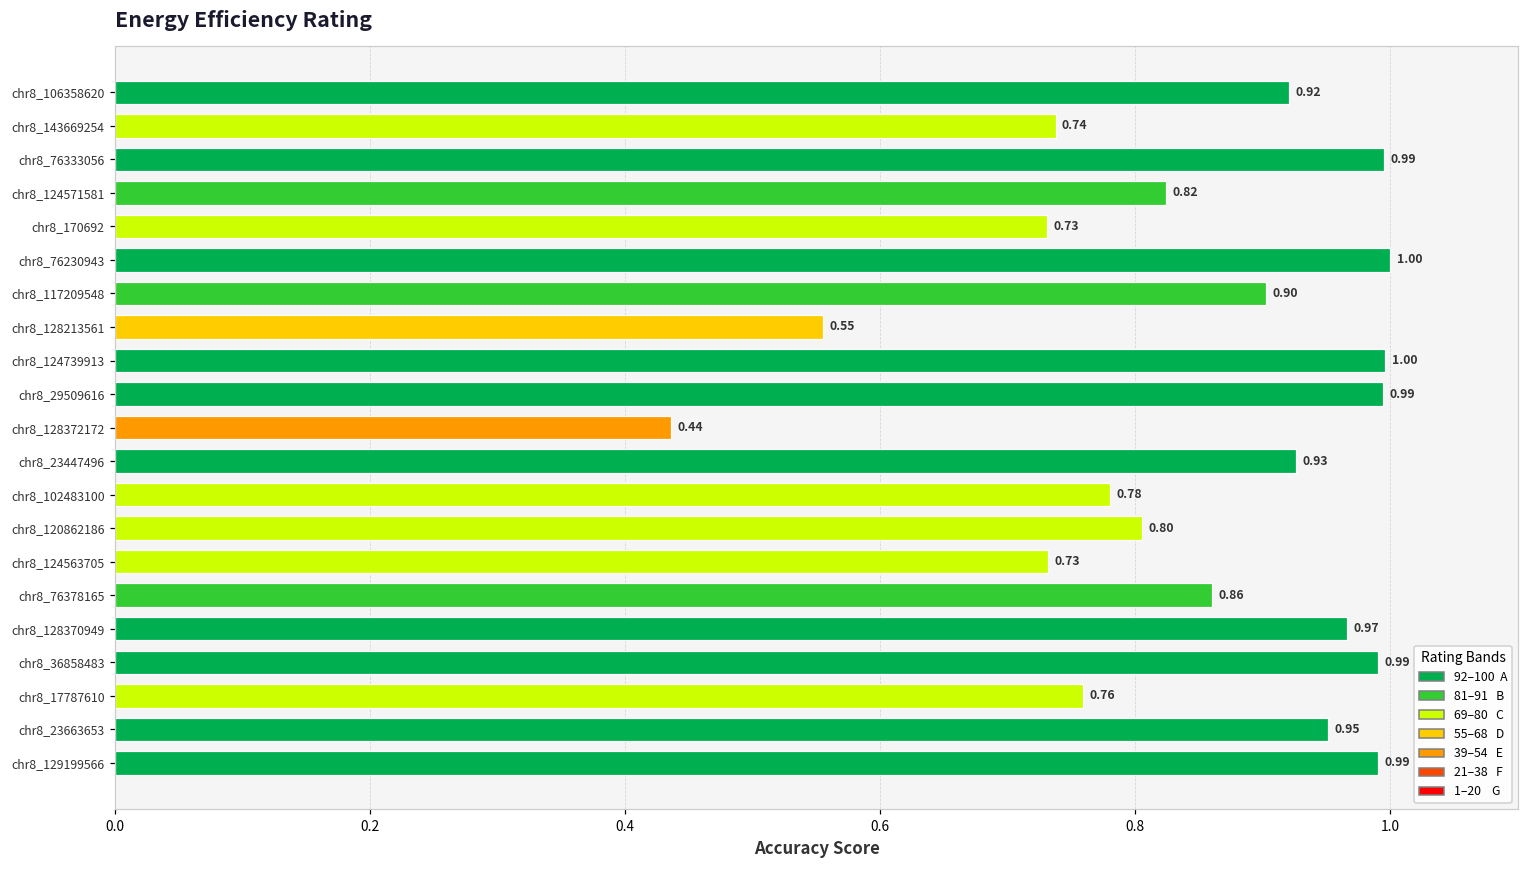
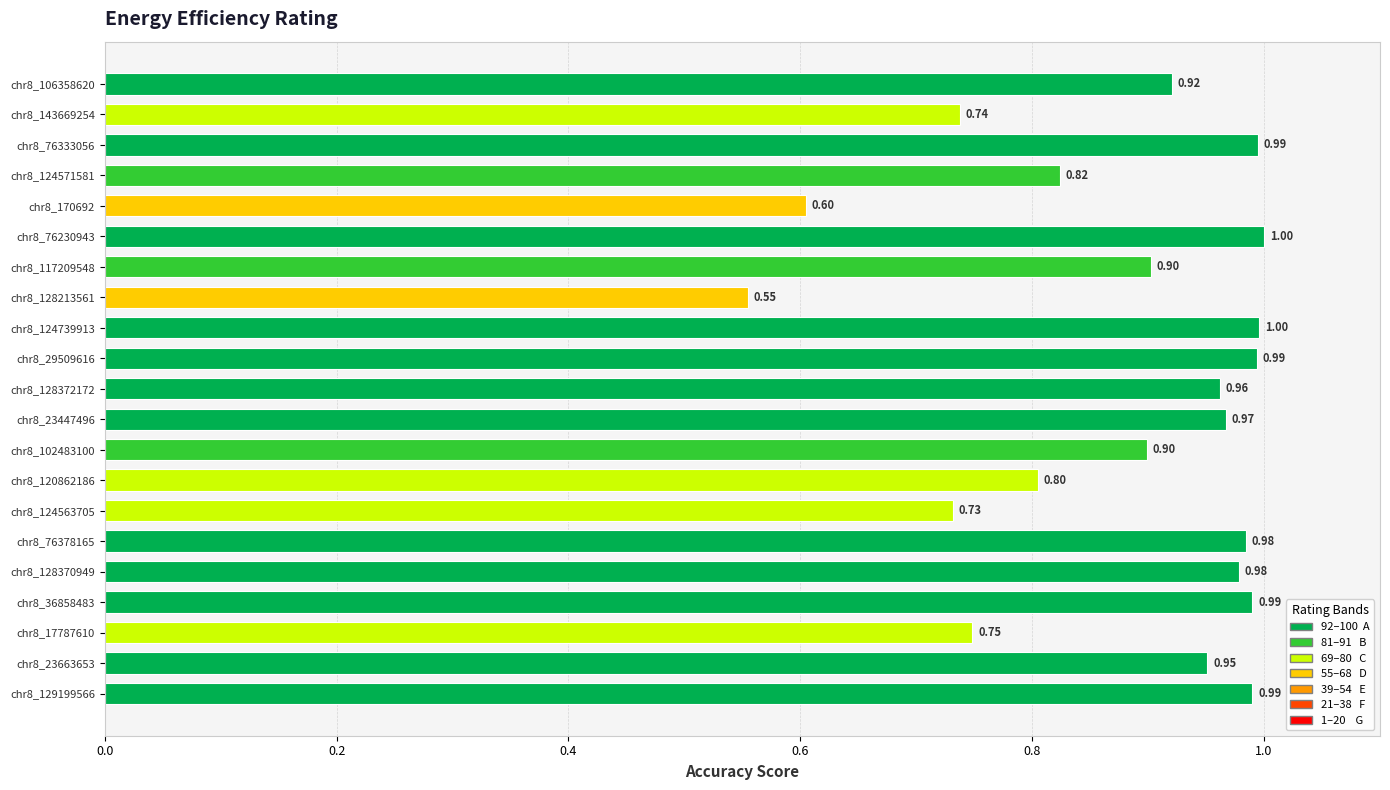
chr8_170692: 0.73 -> 0.60
chr8_128372172: 0.44 -> 0.96
chr8_23447496: 0.93 -> 0.97
chr8_102483100: 0.78 -> 0.90
chr8_76378165: 0.86 -> 0.98
chr8_128370949: 0.97 -> 0.98
chr8_17787610: 0.76 -> 0.75
